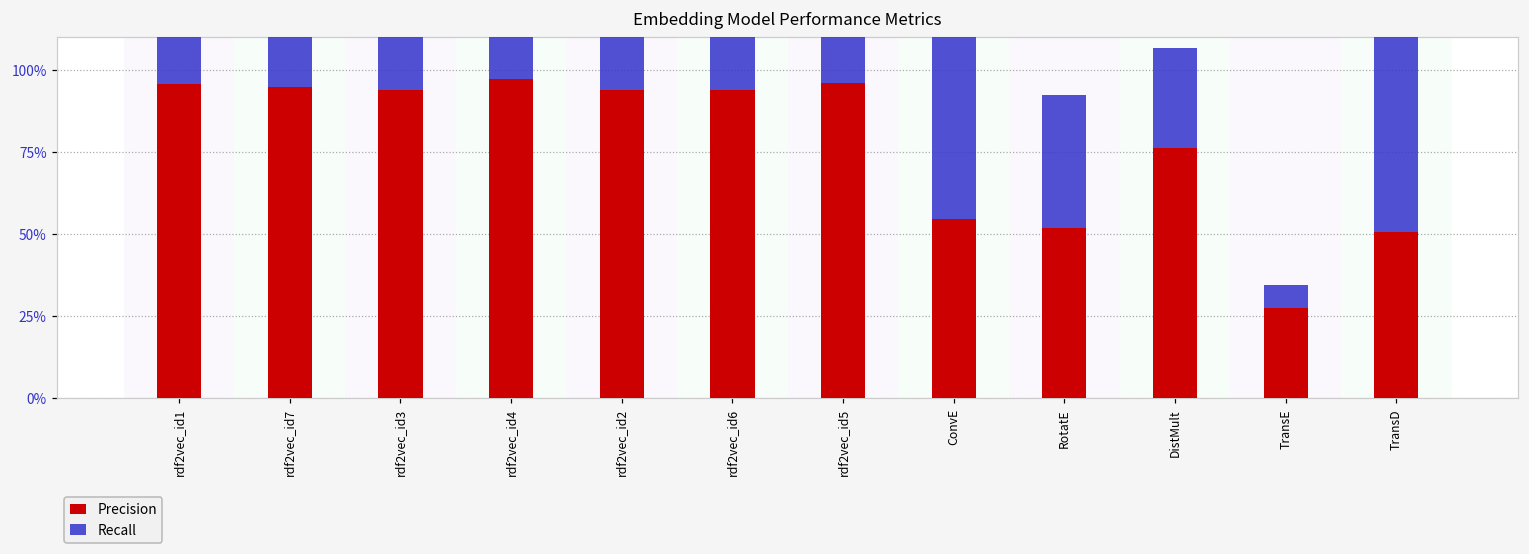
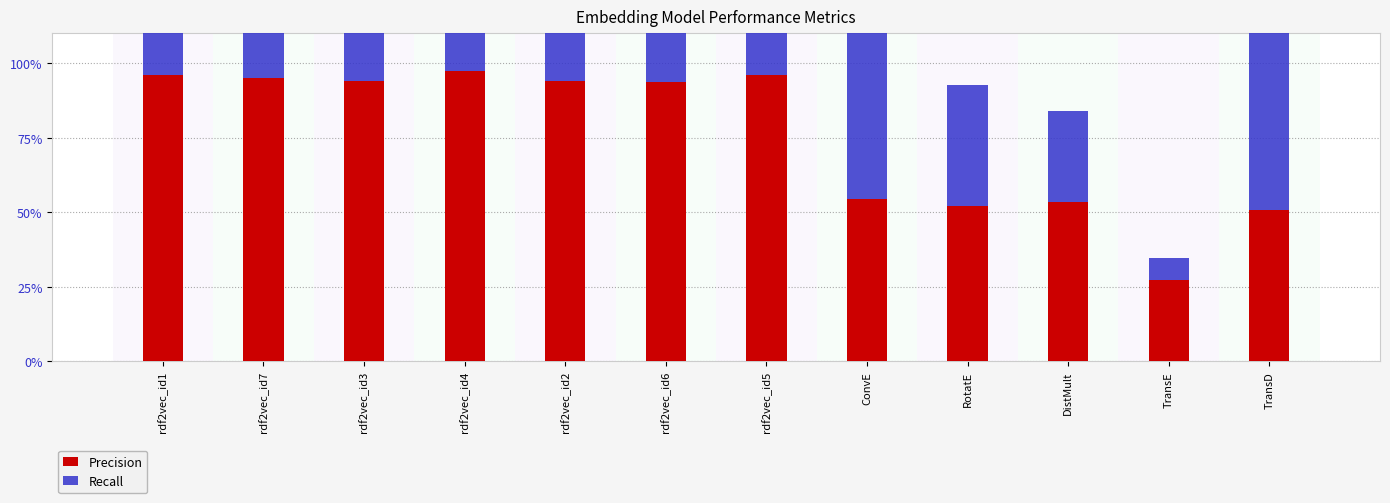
Precision, DistMult: 76% -> 54%
